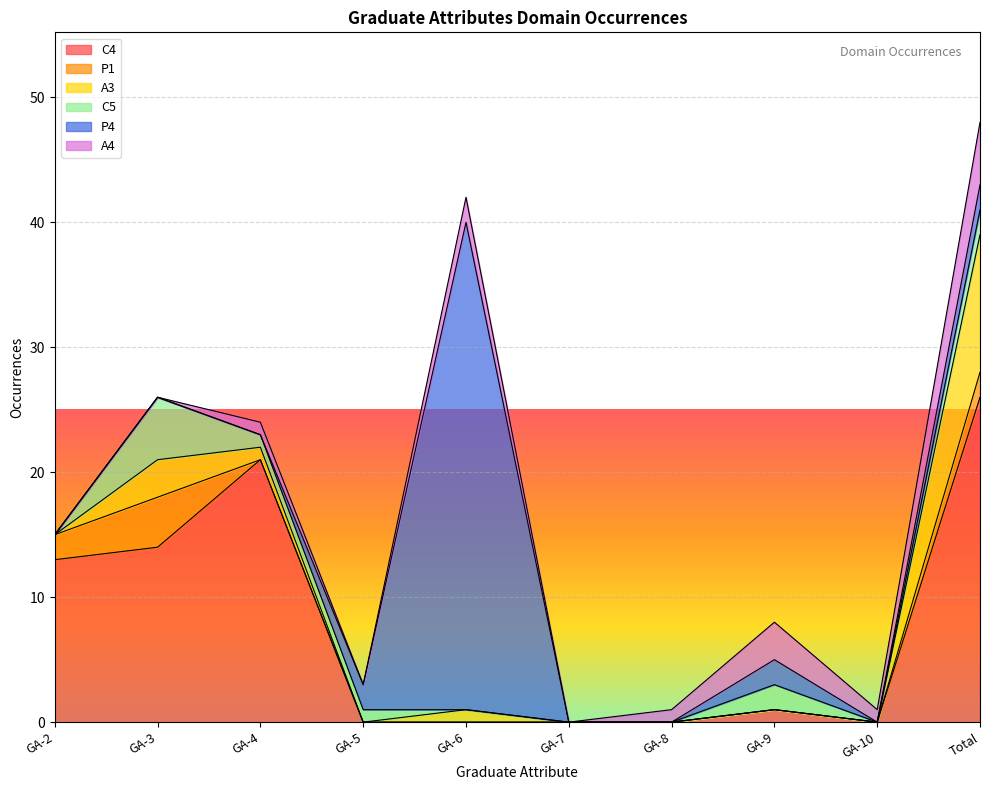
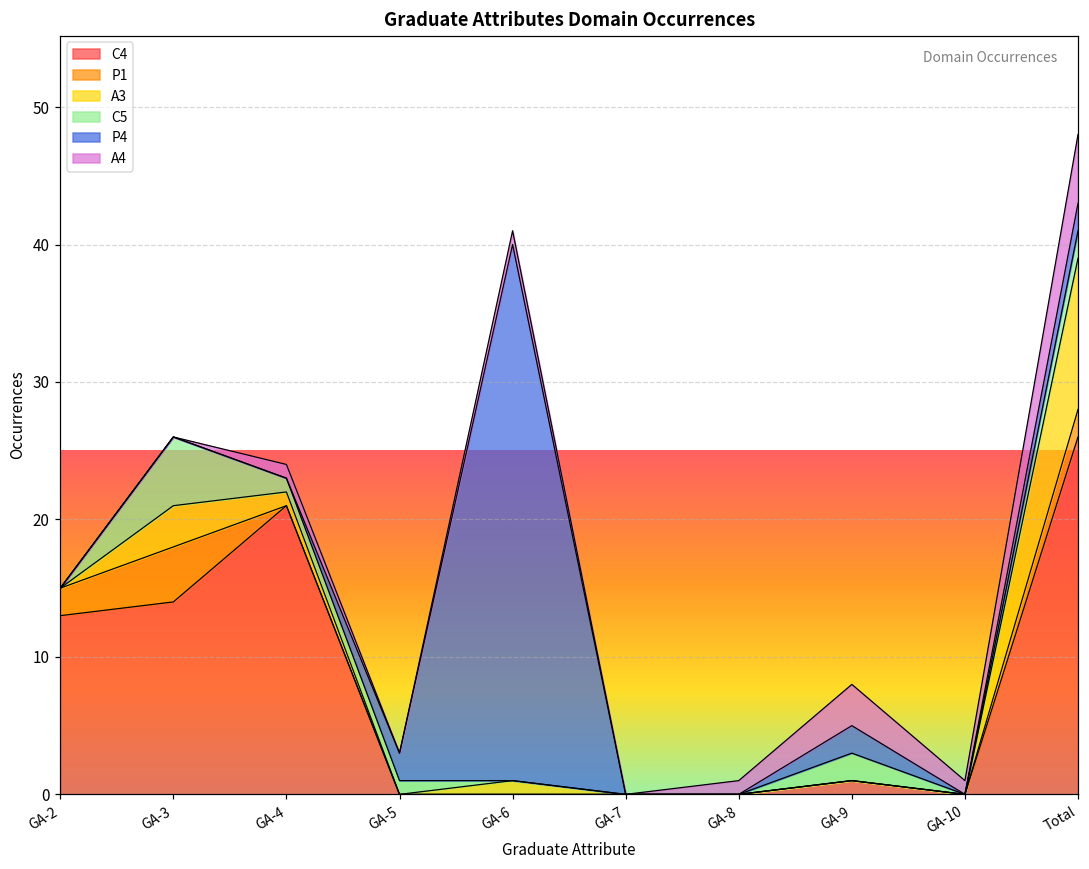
A4, GA-6: 2 -> 1
